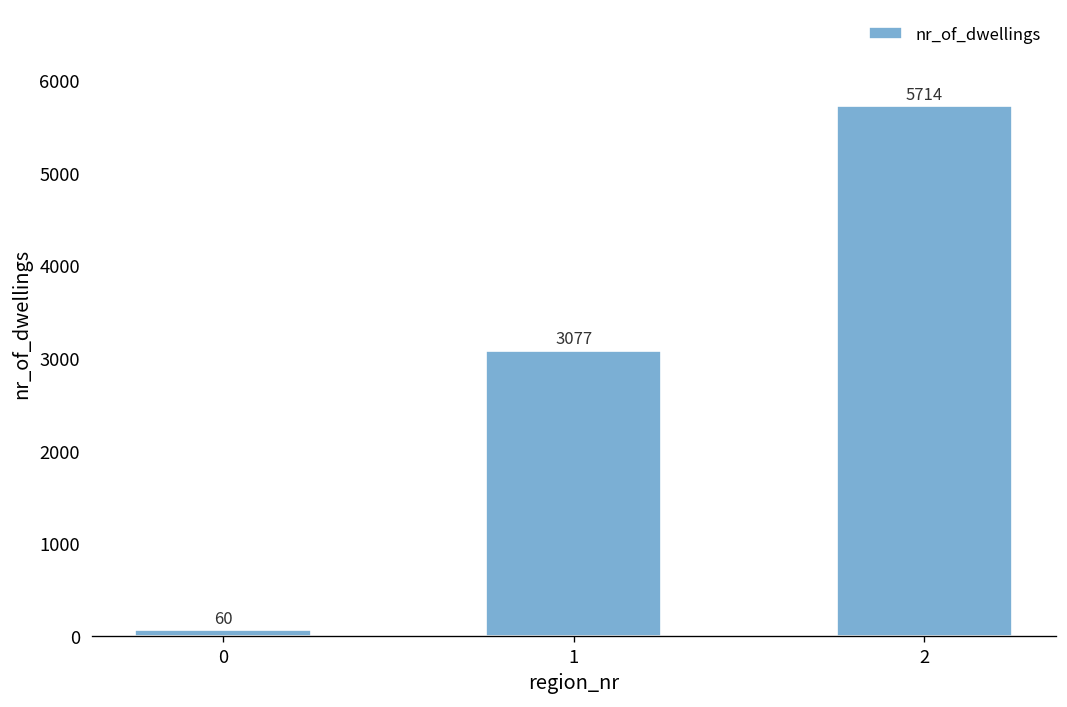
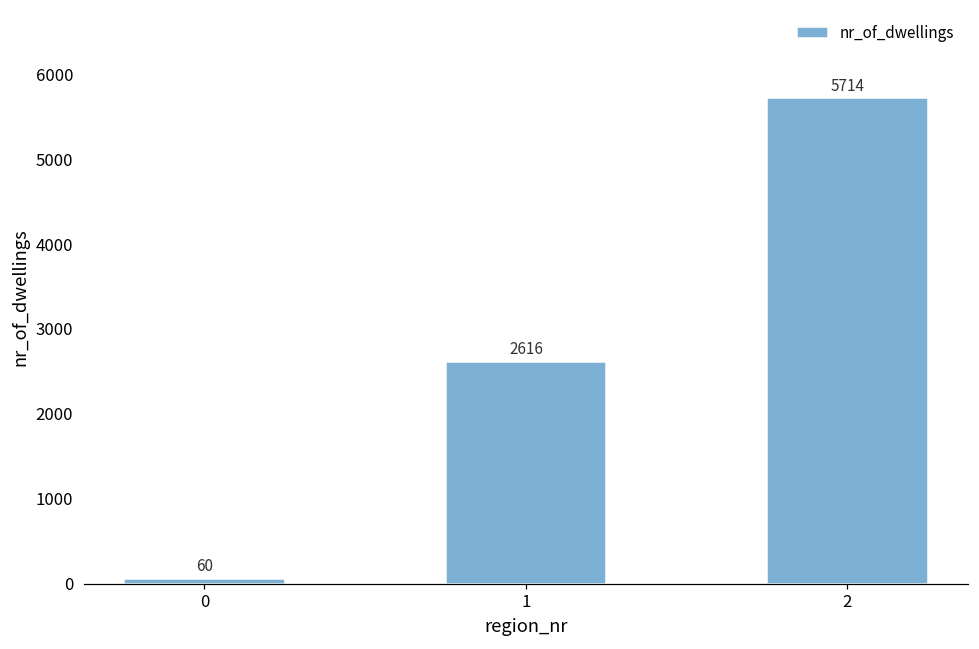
1: 3077 -> 2616
